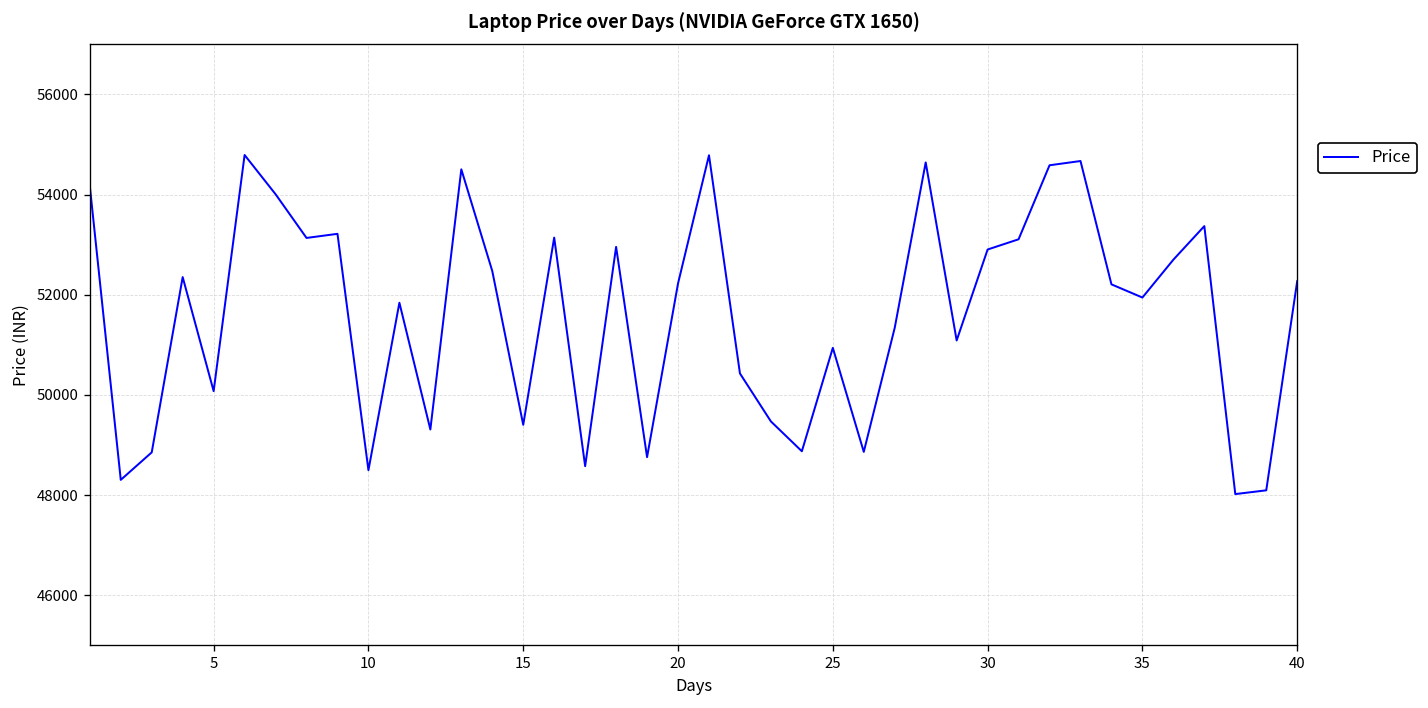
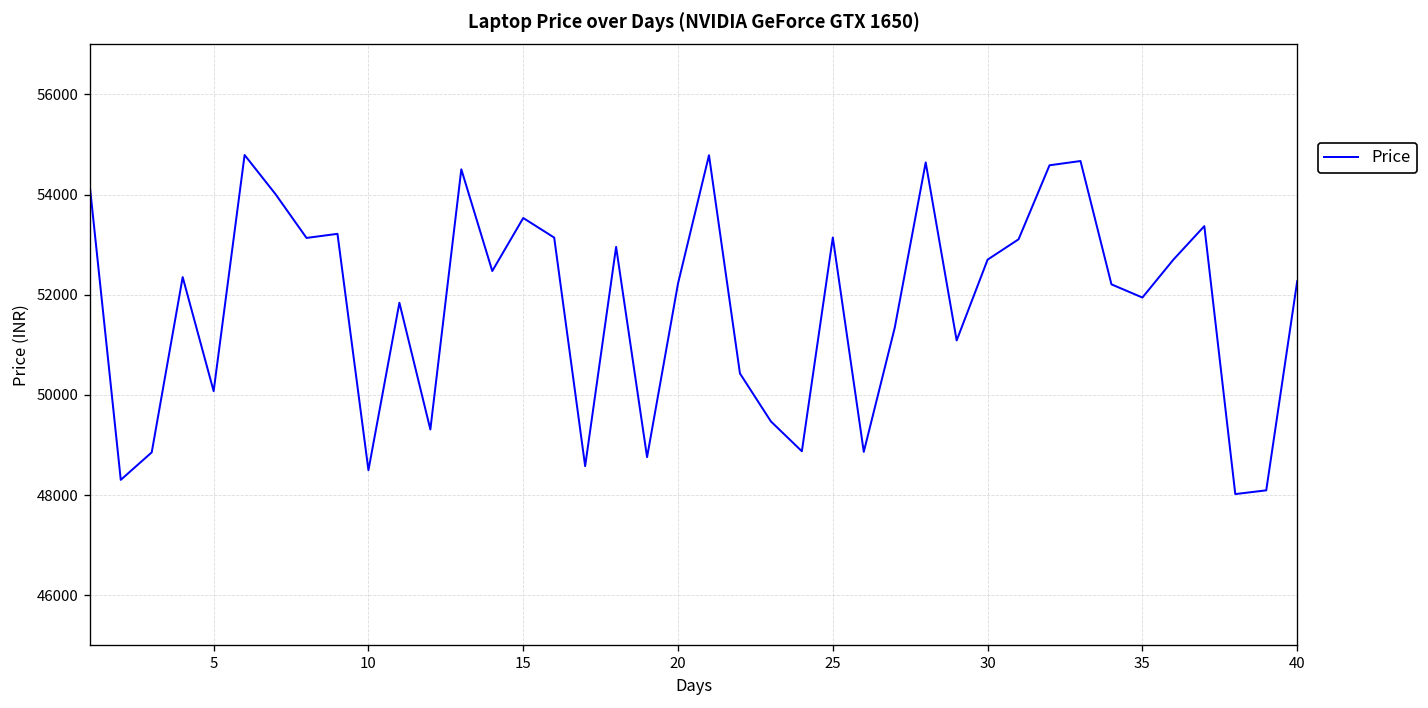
15: 49400 -> 53500
25: 50900 -> 53100
30: 52900 -> 52700
